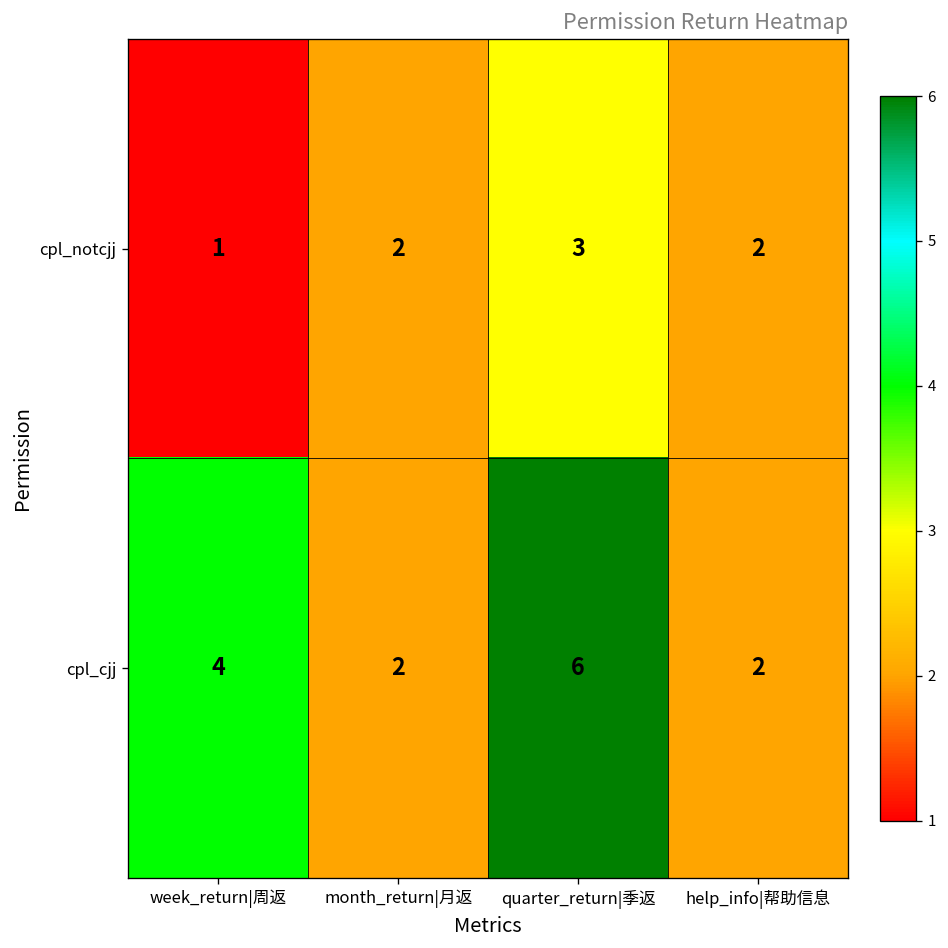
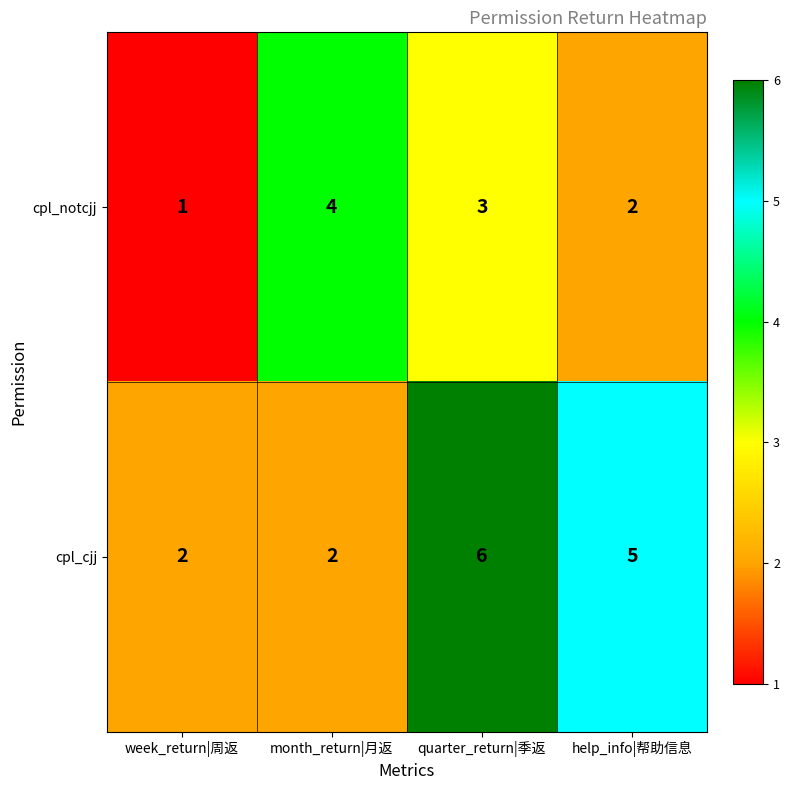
cpl_notcjj, month_return|月返: 2 -> 4
cpl_cjj, week_return|周返: 4 -> 2
cpl_cjj, help_info|帮助信息: 2 -> 5
